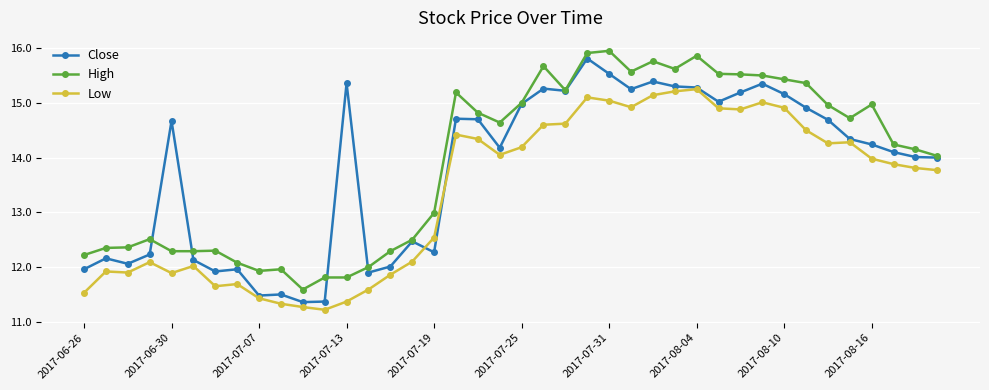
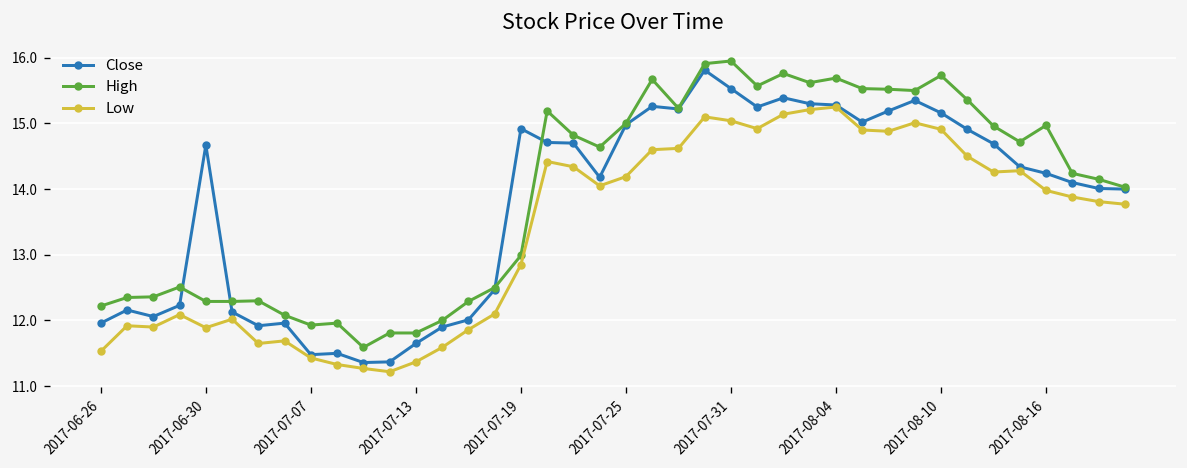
Close, 2017-07-13: 15.4 -> 11.7
Close, 2017-07-19: 12.3 -> 14.9
Low, 2017-07-19: 12.5 -> 12.9
High, 2017-08-04: 15.9 -> 15.7
High, 2017-08-10: 15.4 -> 15.7
